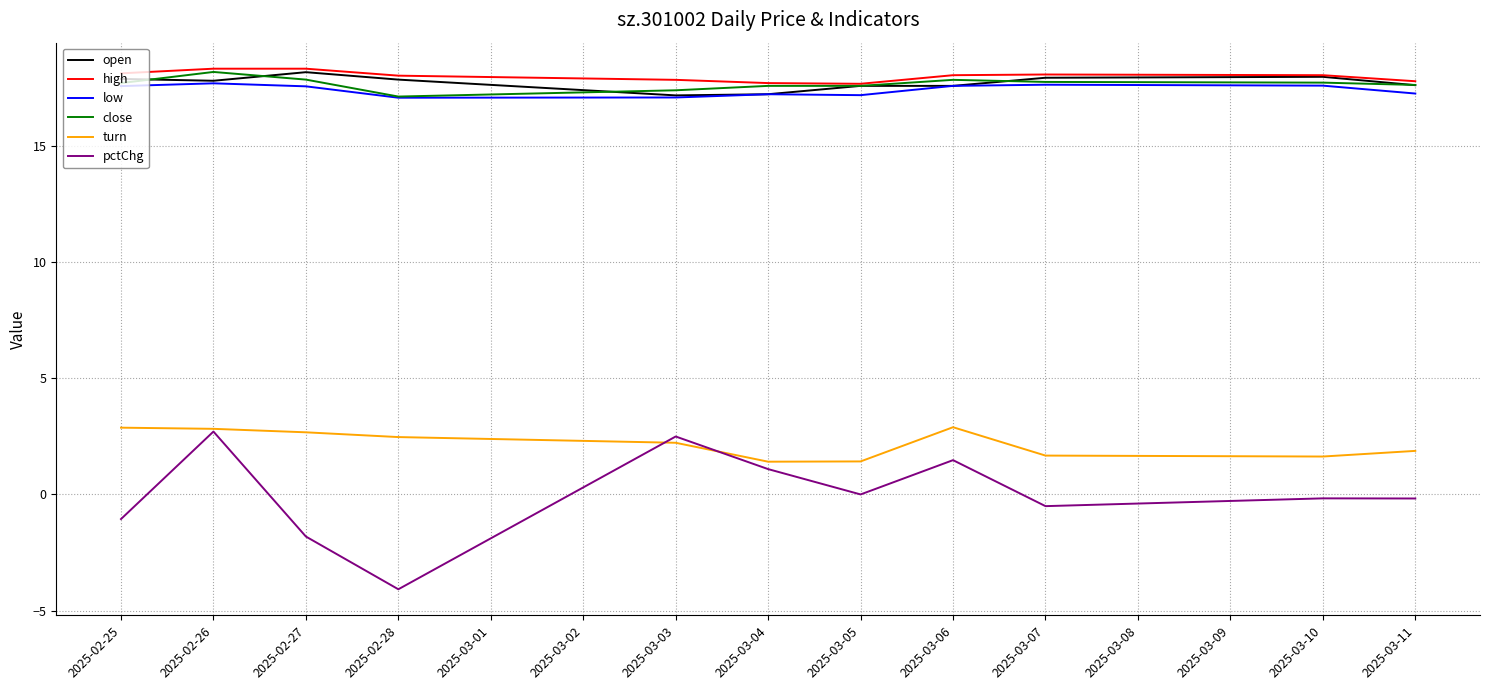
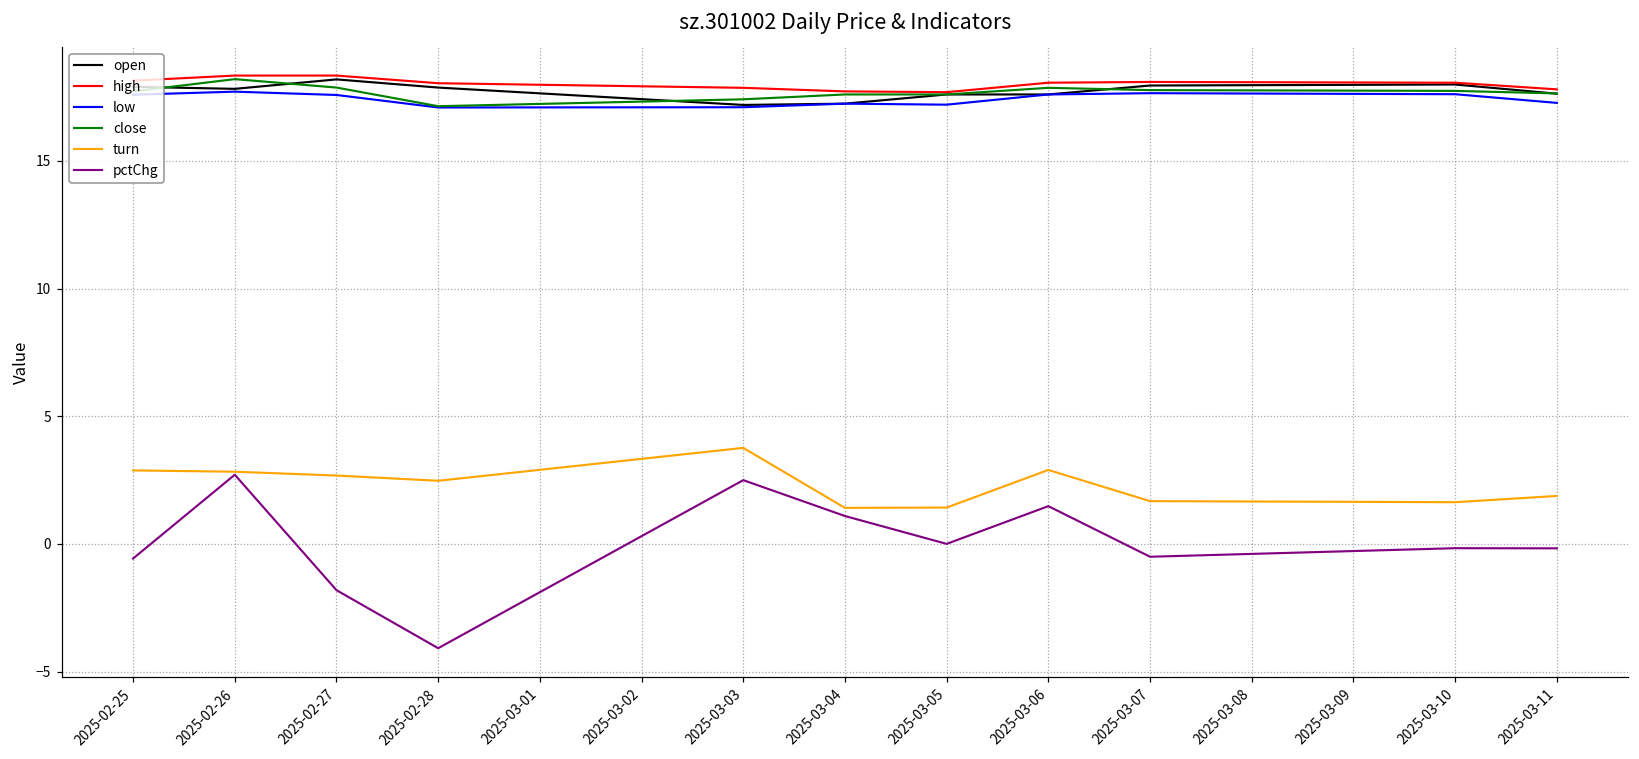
pctChg, 2025-02-25: -1.1 -> -0.6
turn, 2025-03-03: 2.2 -> 3.8
